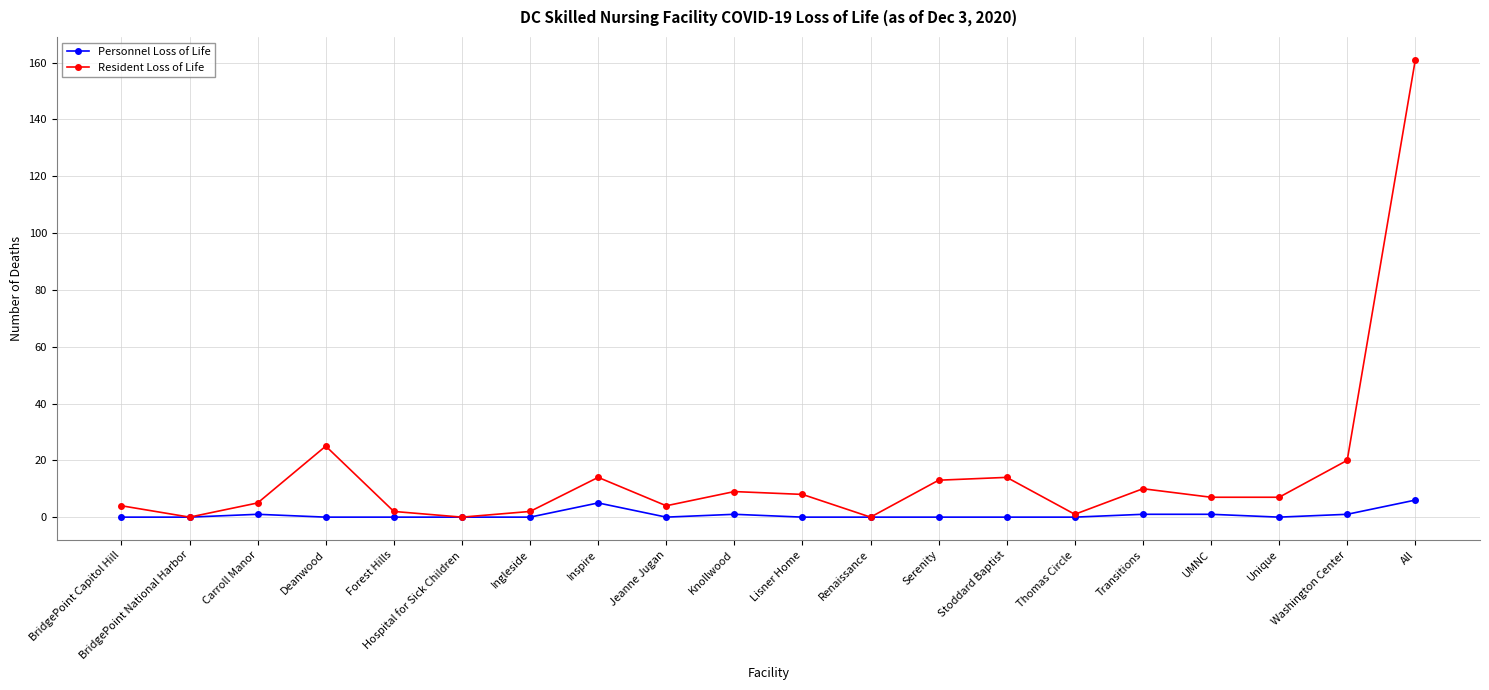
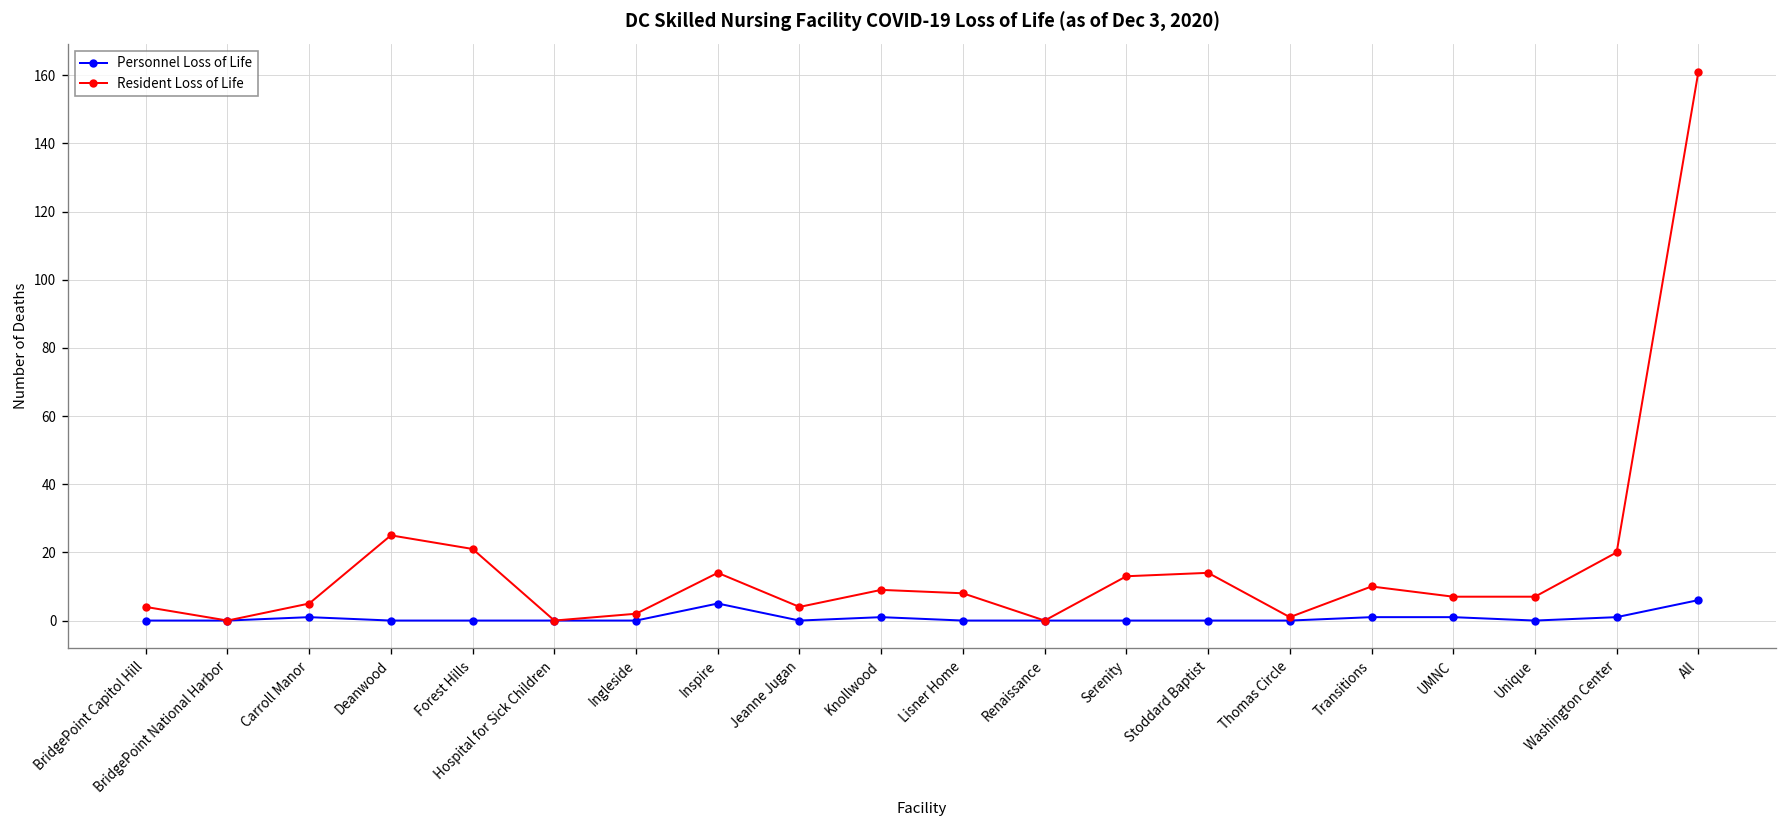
Resident Loss of Life, Forest Hills: 2 -> 21
